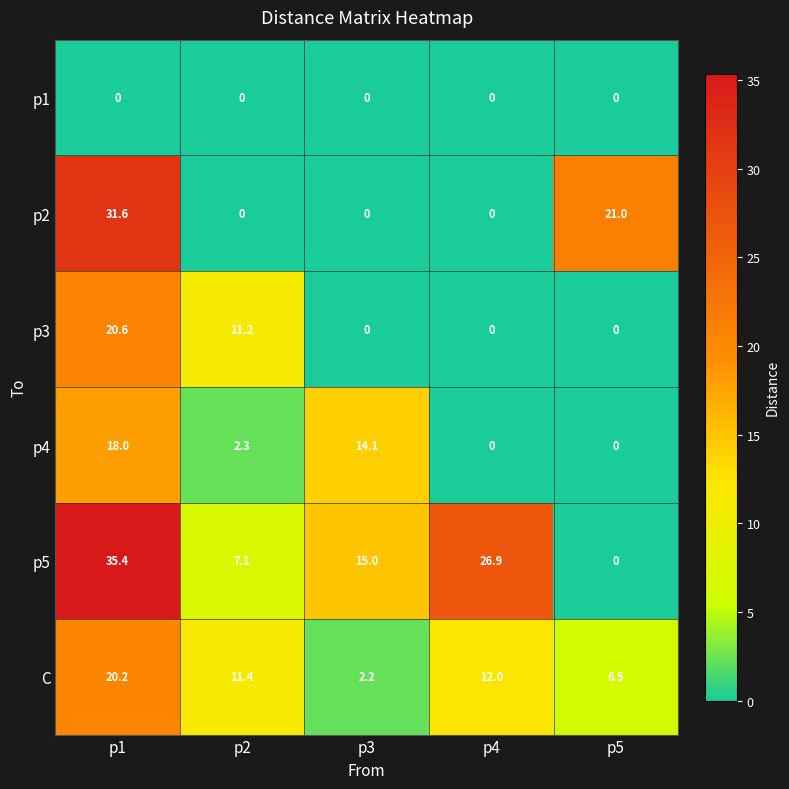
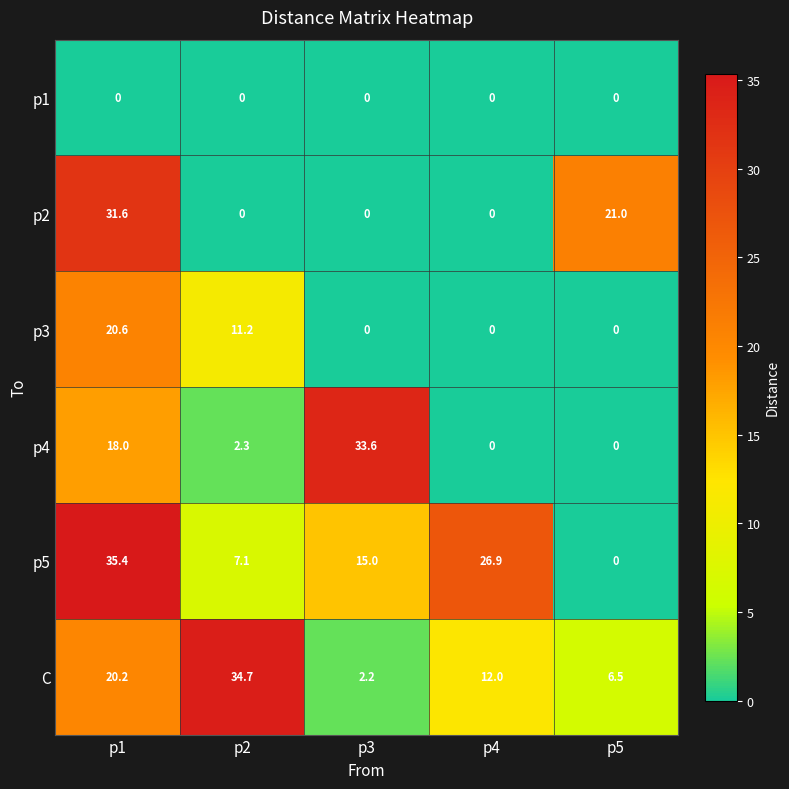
p4, p3: 14.1 -> 33.6
C, p2: 11.4 -> 34.7
